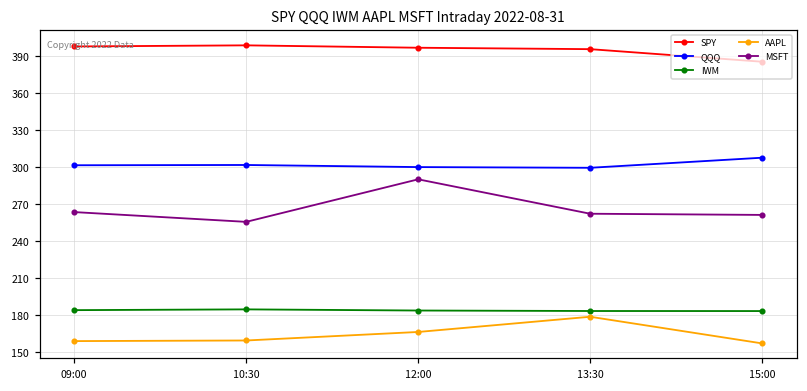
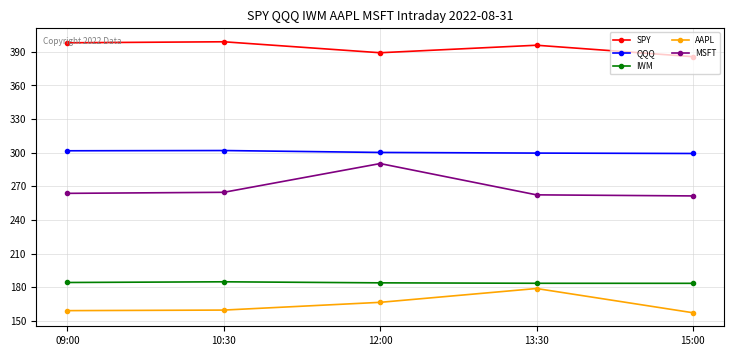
MSFT, 10:30: 256 -> 265
SPY, 12:00: 397 -> 389
QQQ, 15:00: 308 -> 299
